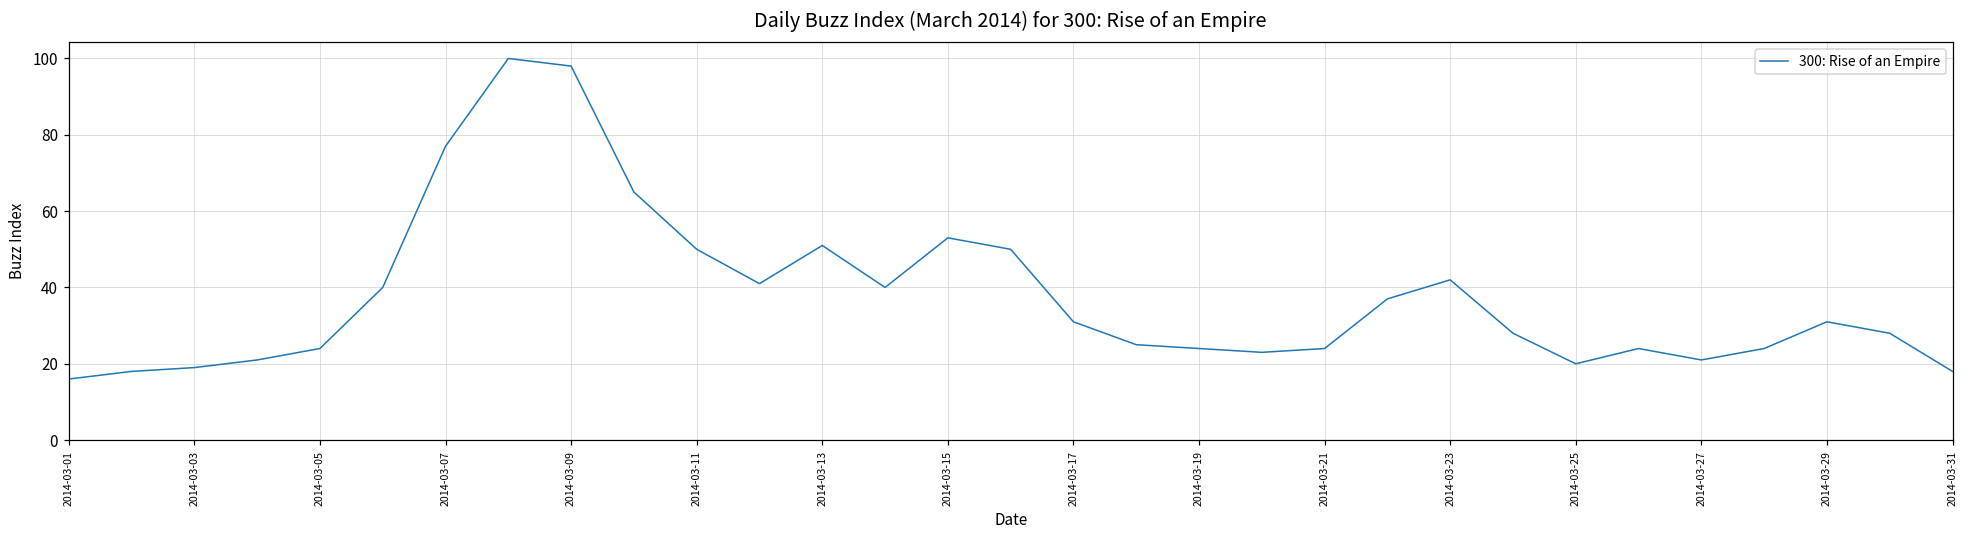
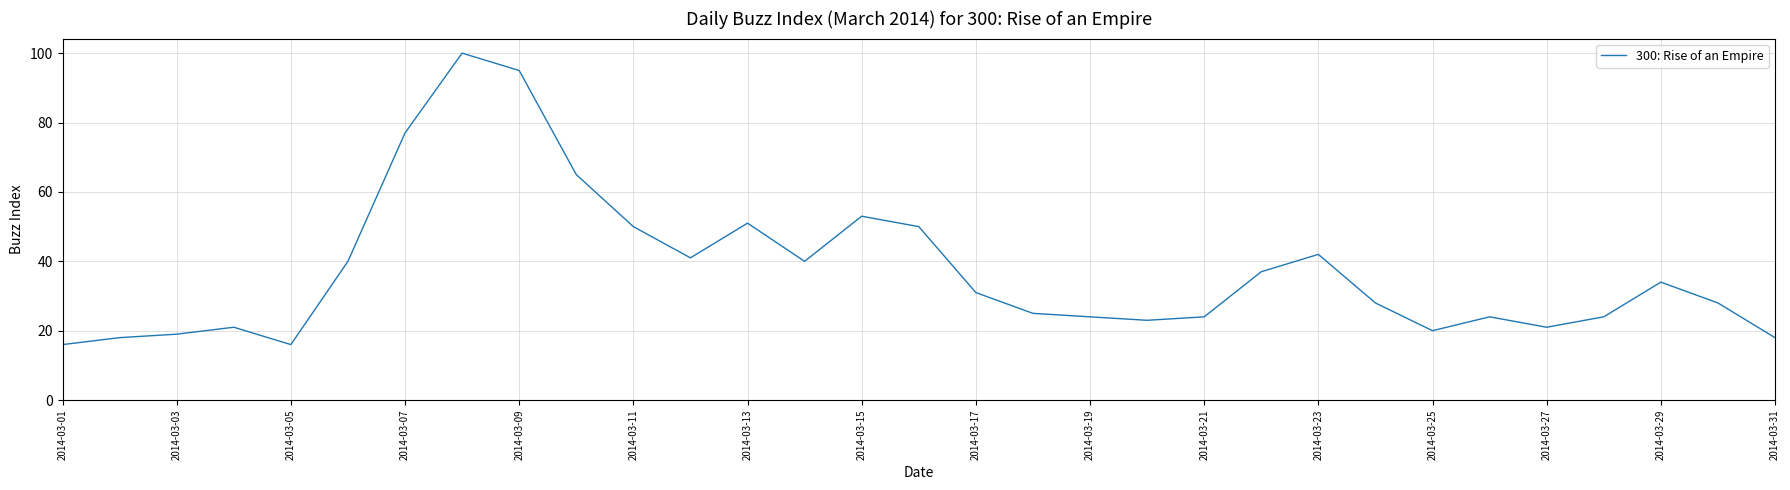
2014-03-05: 24 -> 16
2014-03-09: 98 -> 95
2014-03-29: 31 -> 34
